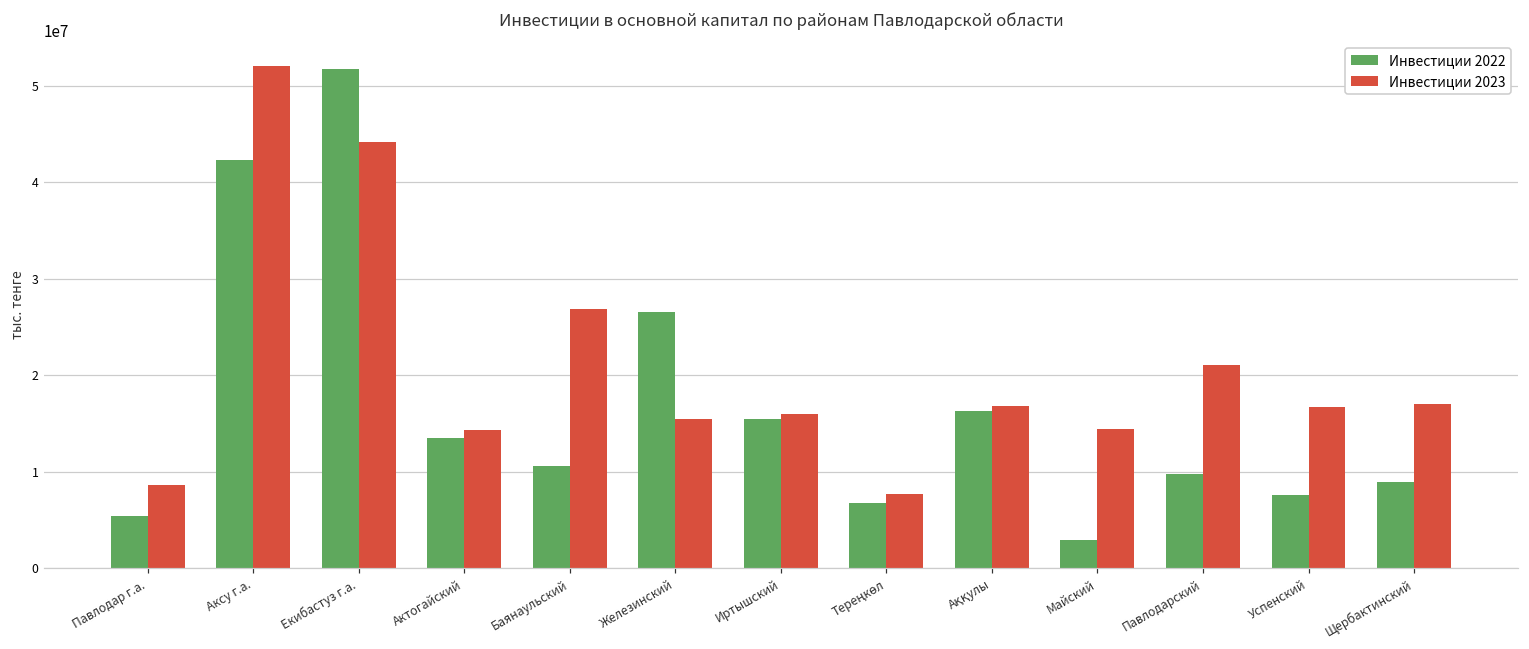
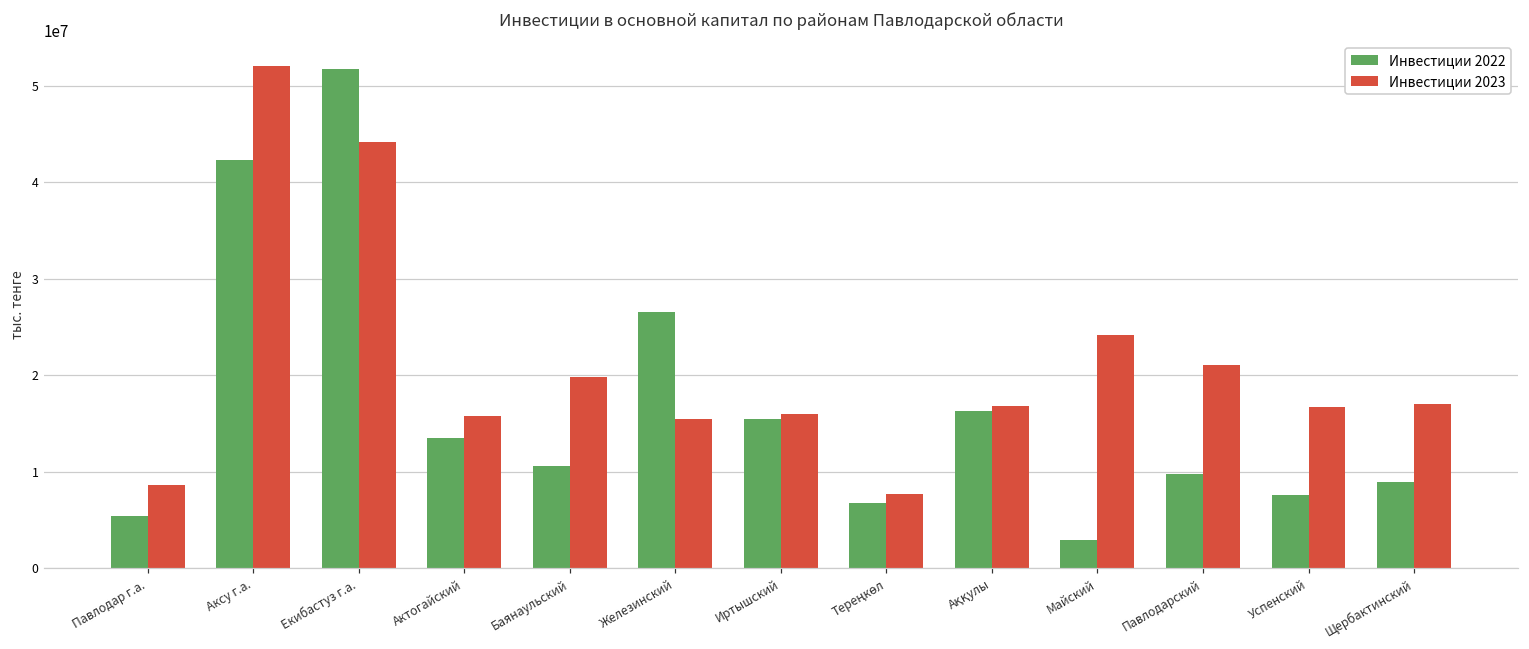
Инвестиции 2023, Актогайский: 14000000 -> 16000000
Инвестиции 2023, Баянаульский: 27000000 -> 20000000
Инвестиции 2023, Майский: 14000000 -> 24000000
